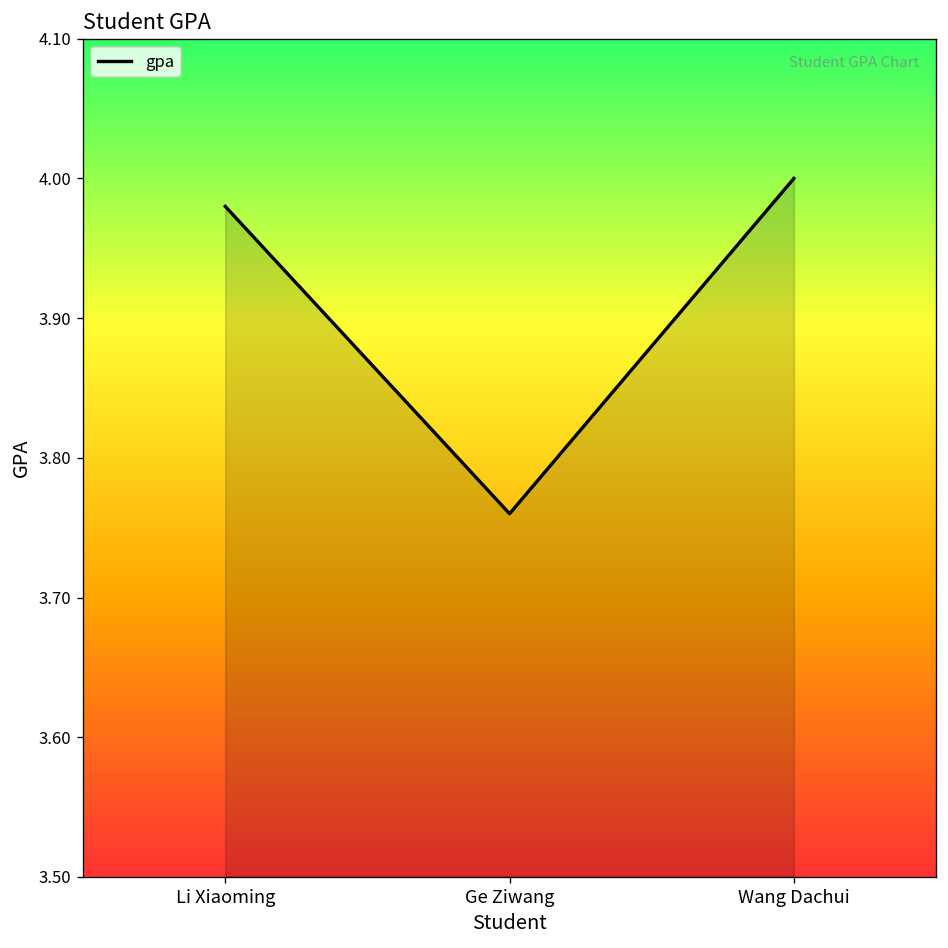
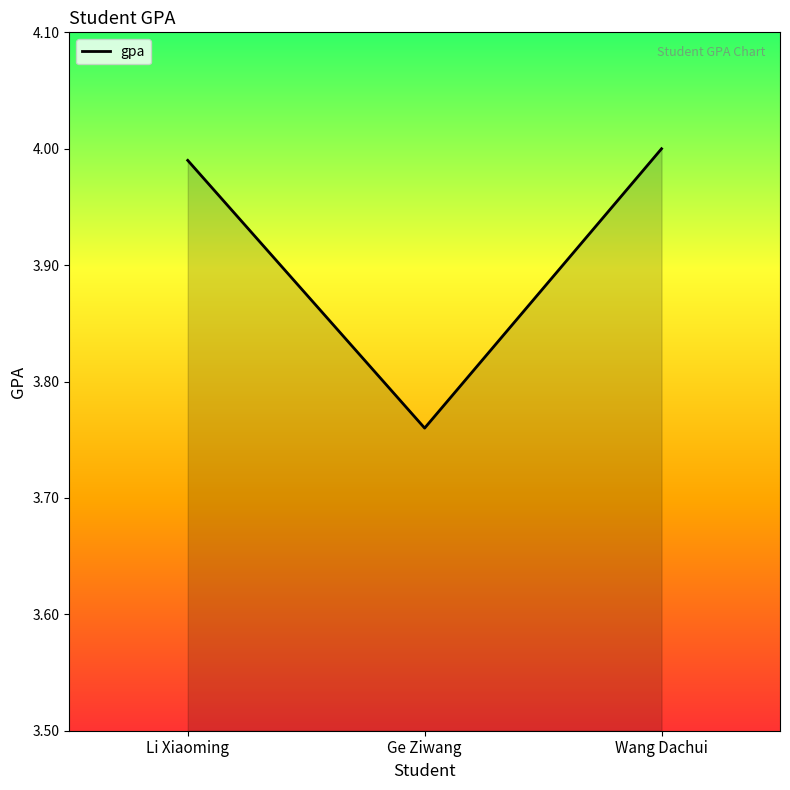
Li Xiaoming: 3.98 -> 3.99
